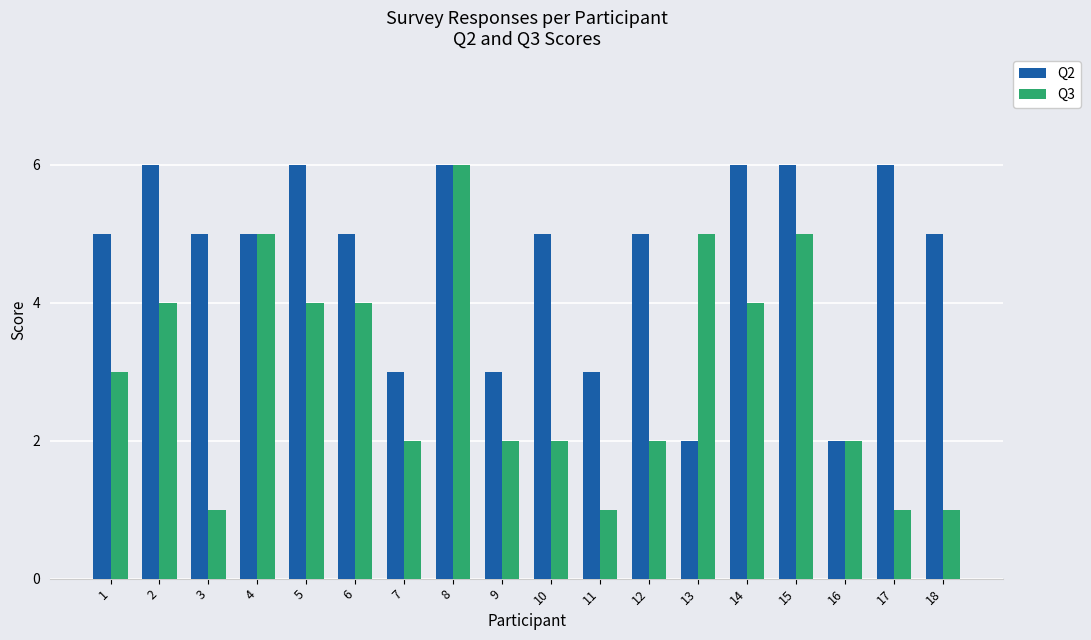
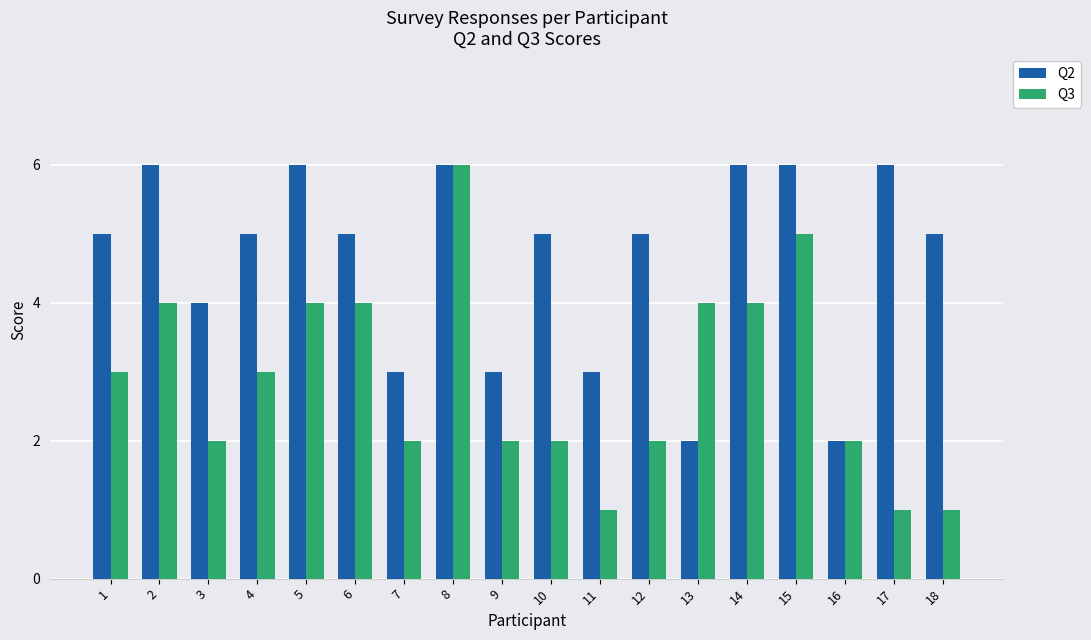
Q2, 3: 5 -> 4
Q3, 3: 1 -> 2
Q3, 4: 5 -> 3
Q3, 13: 5 -> 4
